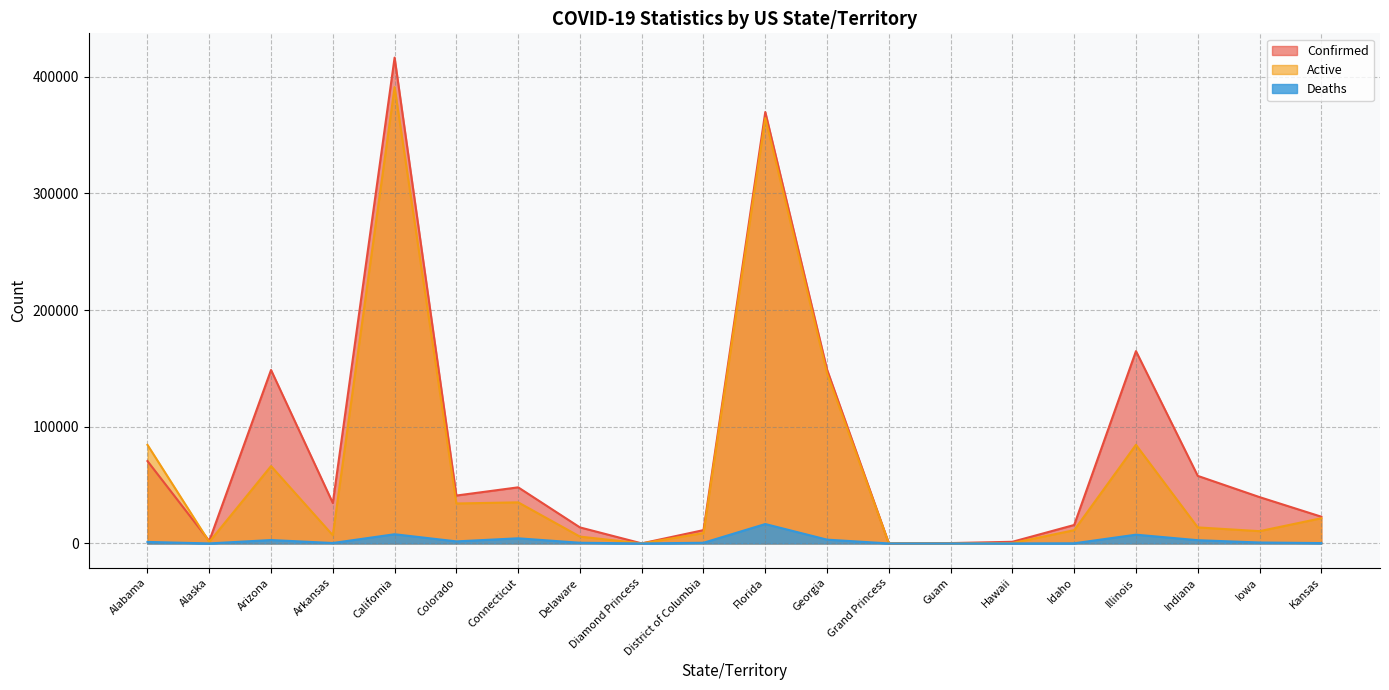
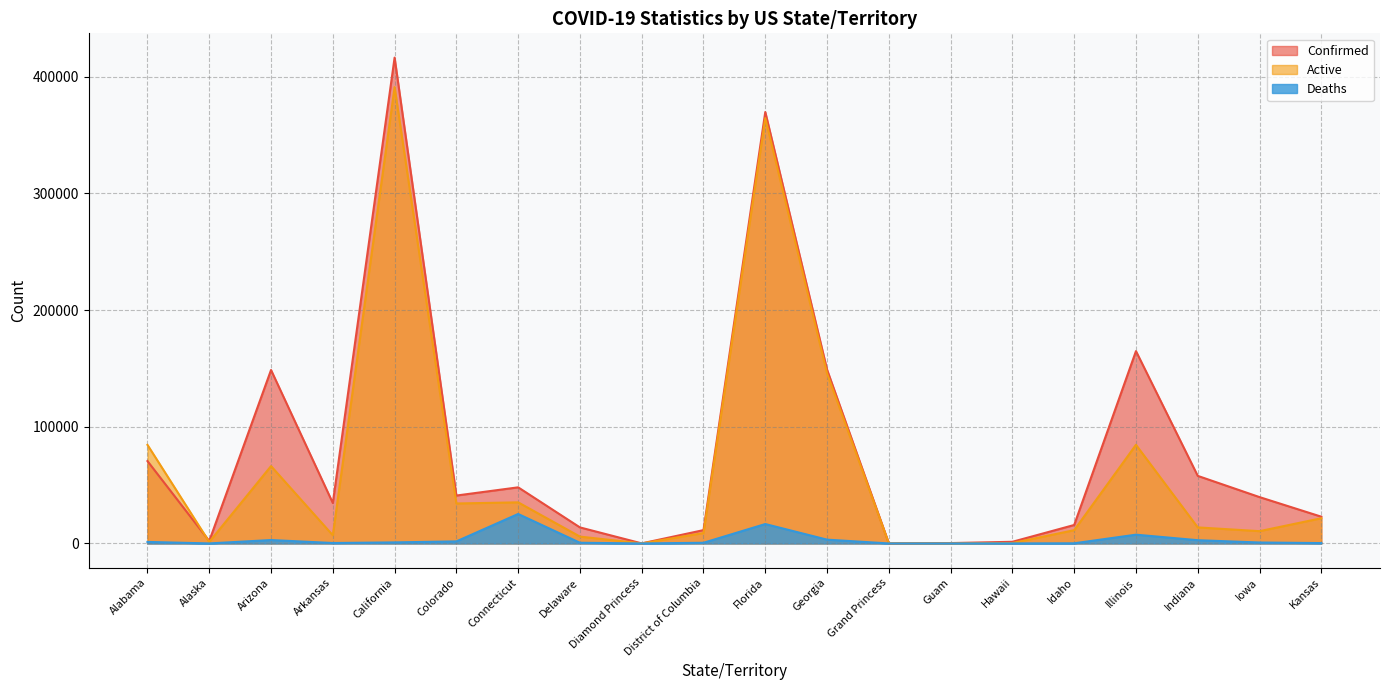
Deaths, California: 8000 -> 1000
Deaths, Connecticut: 4000 -> 25000
